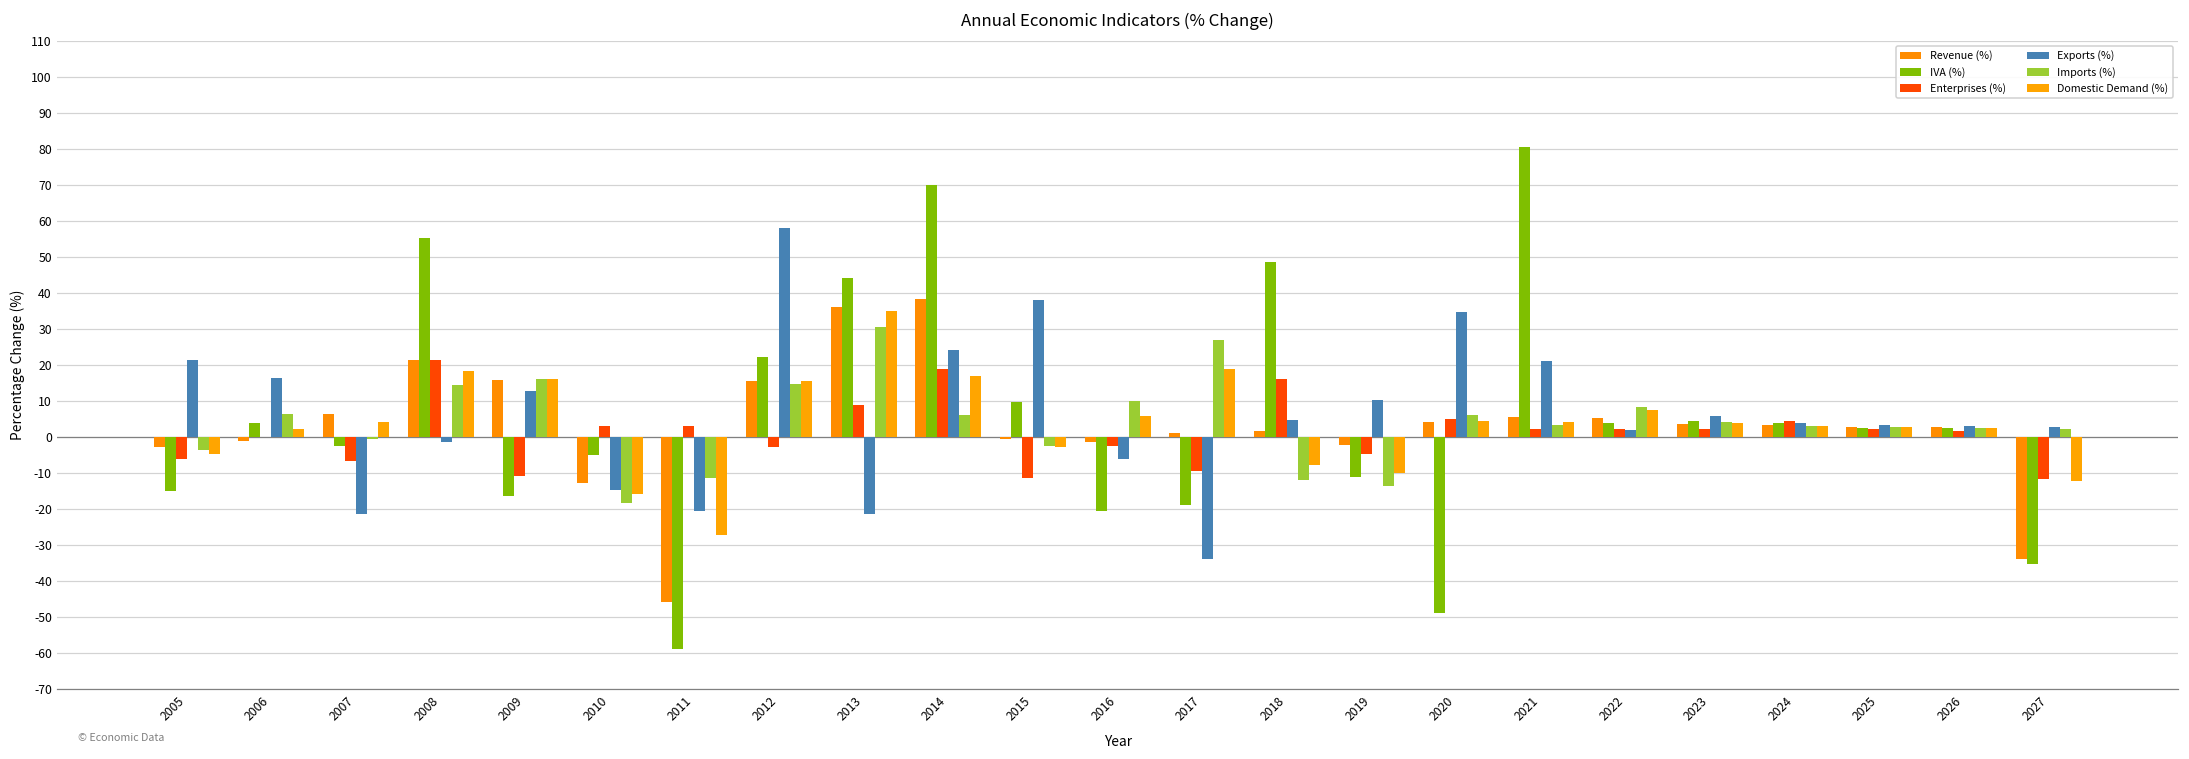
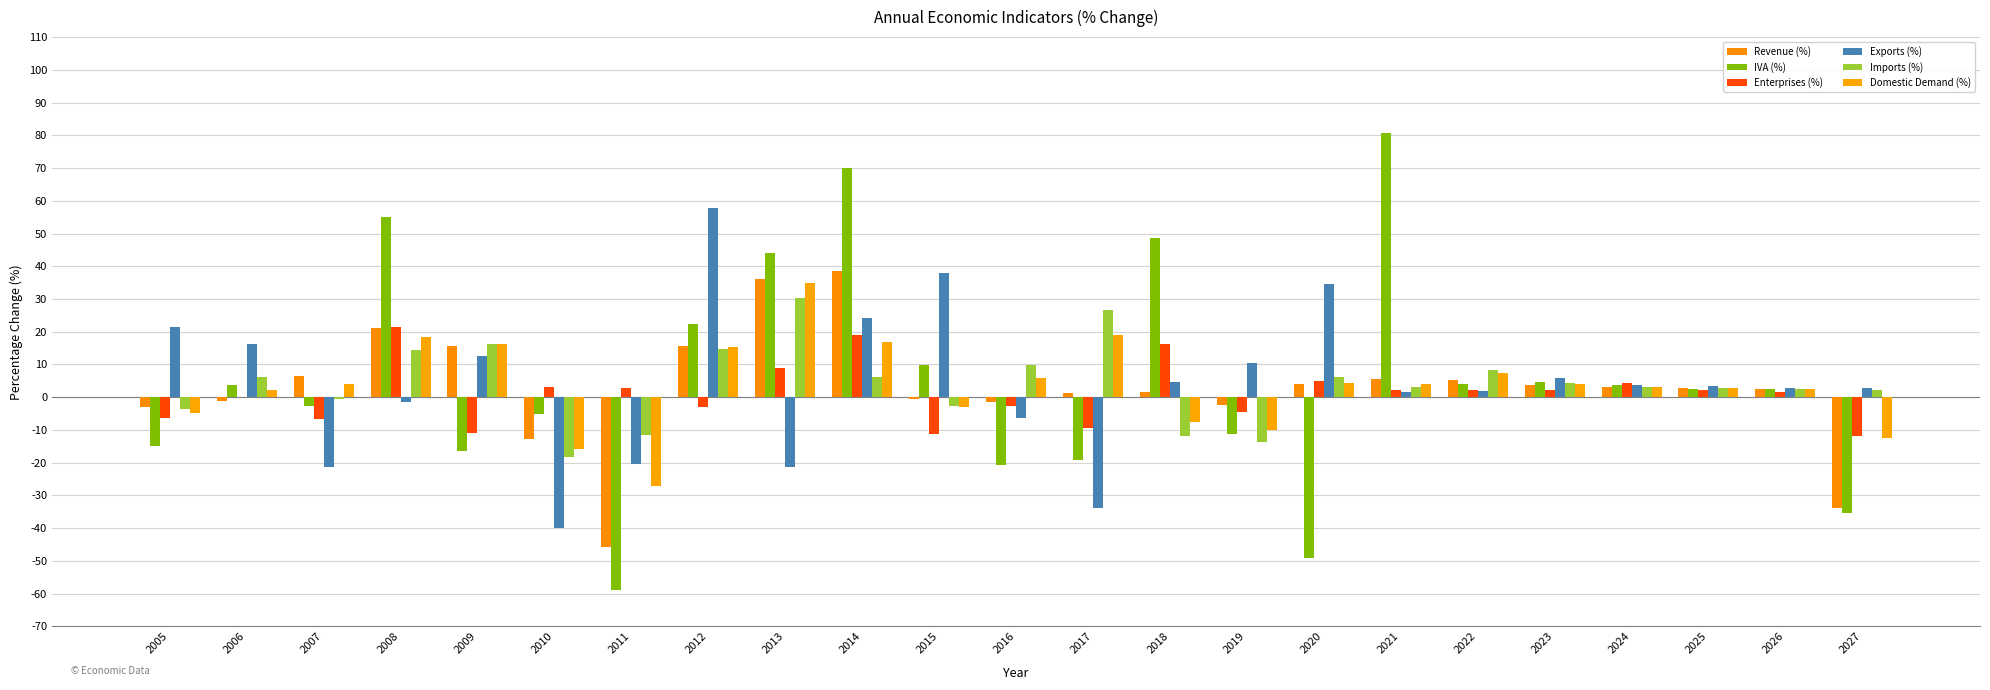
Exports (%), 2010: -15 -> -40
Exports (%), 2021: 21 -> 1
